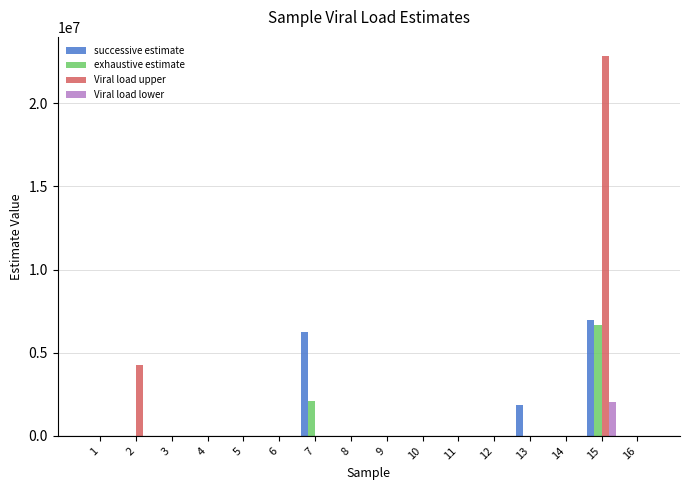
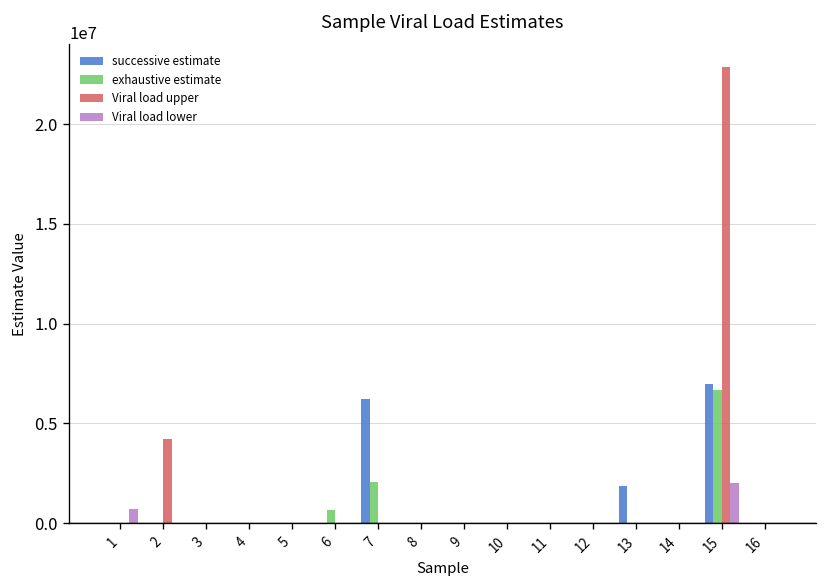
Viral load lower, 1: 0 -> 700000
exhaustive estimate, 6: 0 -> 600000
